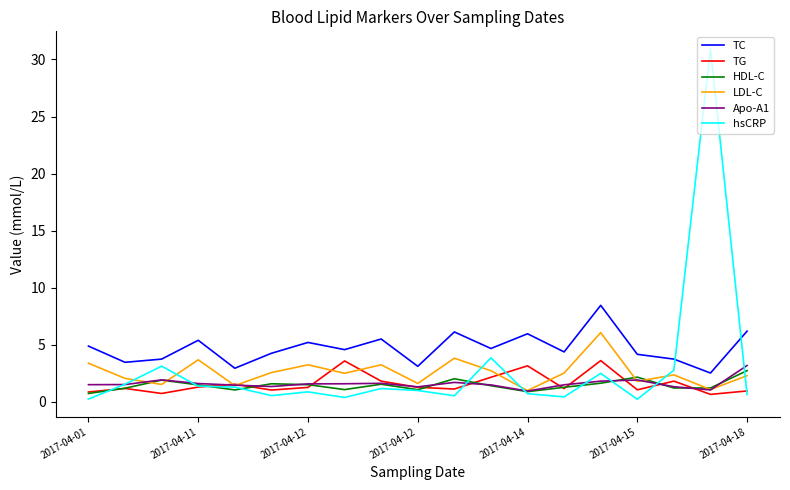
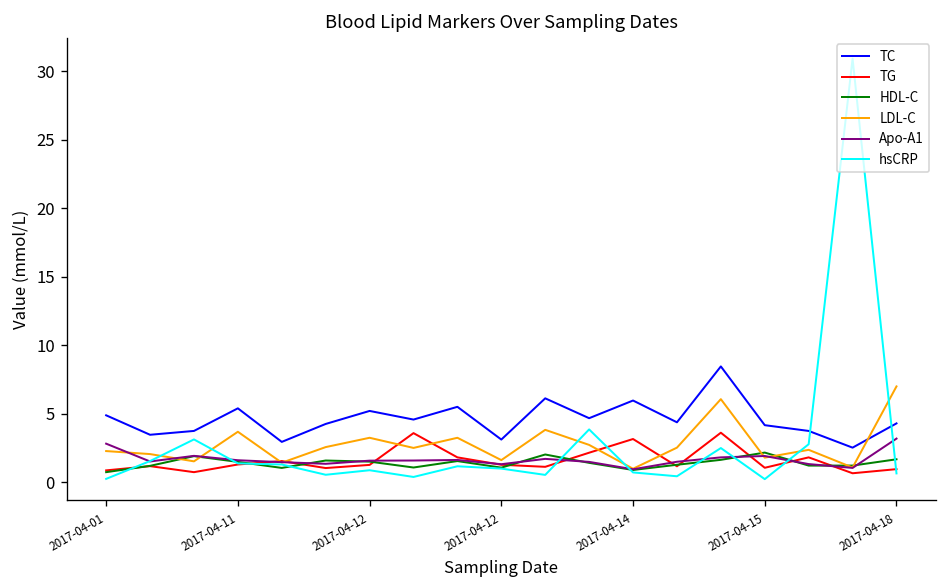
LDL-C, 2017-04-01: 3.4 -> 2.3
Apo-A1, 2017-04-01: 1.5 -> 2.8
TC, 2017-04-18: 6.2 -> 4.3
HDL-C, 2017-04-18: 2.7 -> 1.7
LDL-C, 2017-04-18: 2.3 -> 7.0
